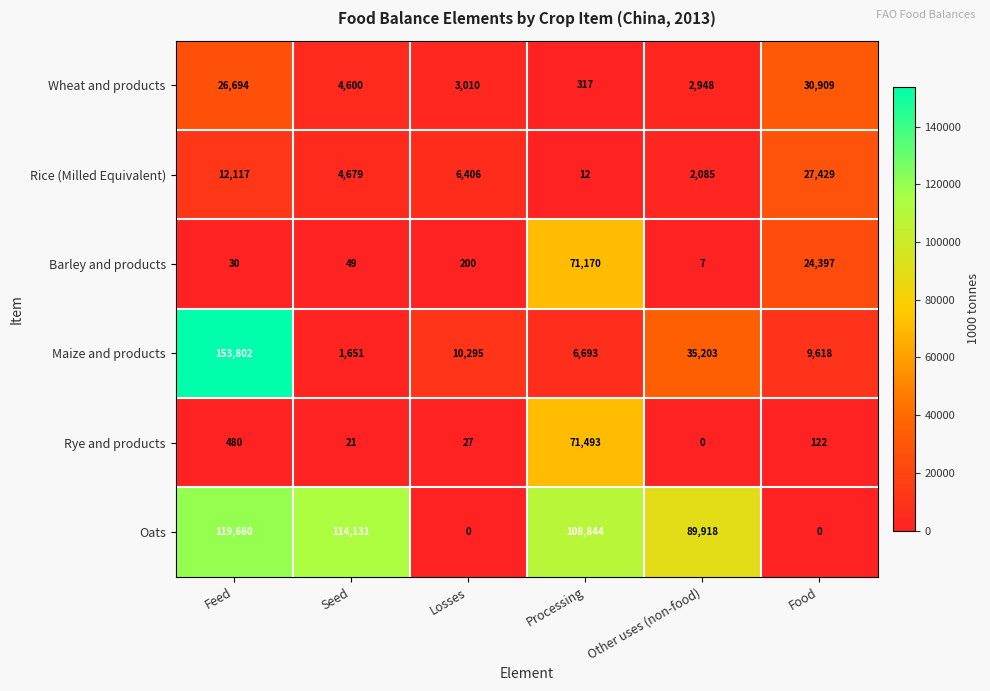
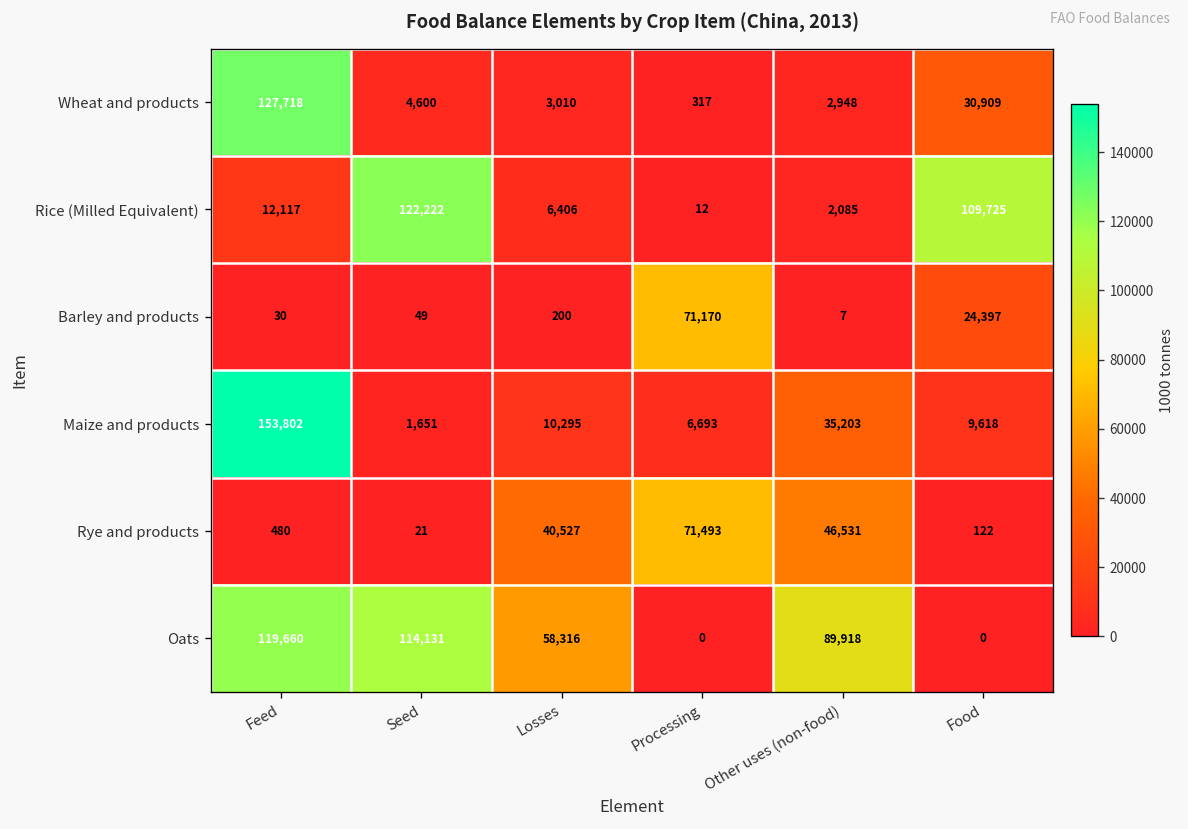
Wheat and products, Feed: 26,694 -> 127,718
Rice (Milled Equivalent), Seed: 4,679 -> 122,222
Rice (Milled Equivalent), Food: 27,429 -> 109,725
Rye and products, Losses: 27 -> 40,527
Rye and products, Other uses (non-food): 0 -> 46,531
Oats, Losses: 0 -> 58,316
Oats, Processing: 108,844 -> 0
